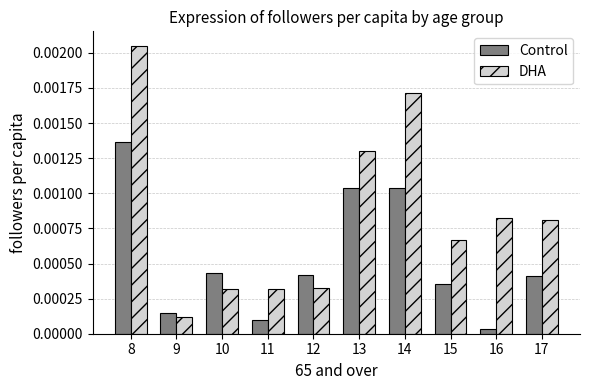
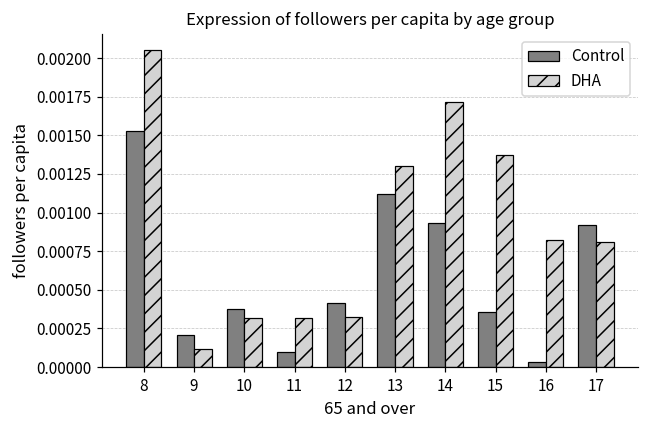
Control, 8: 0.00136 -> 0.00153
Control, 9: 0.00015 -> 0.00021
Control, 10: 0.00043 -> 0.00037
Control, 13: 0.00103 -> 0.00112
Control, 14: 0.00103 -> 0.00093
DHA, 15: 0.00067 -> 0.00137
Control, 17: 0.00041 -> 0.00092
